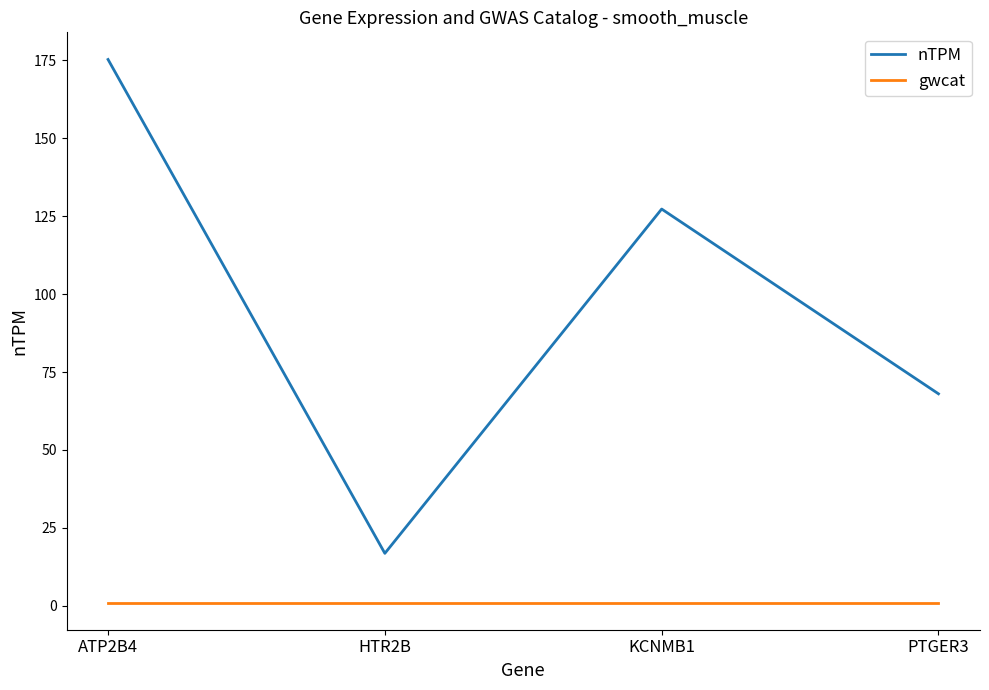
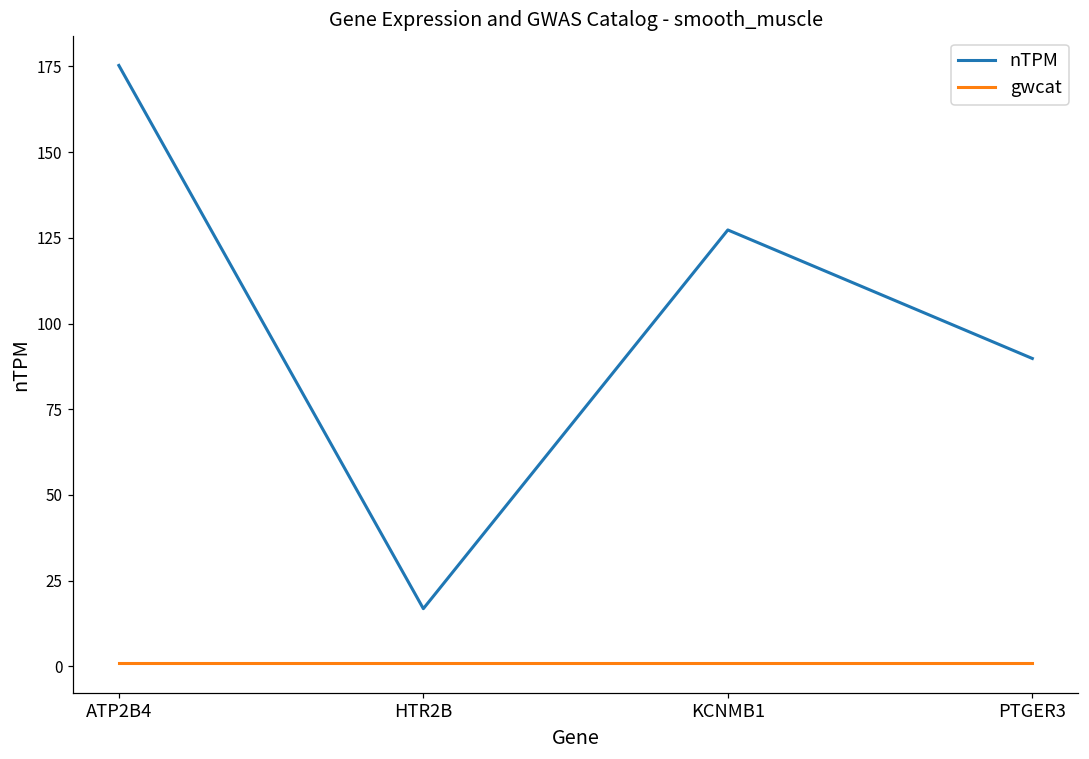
nTPM, PTGER3: 68 -> 90
